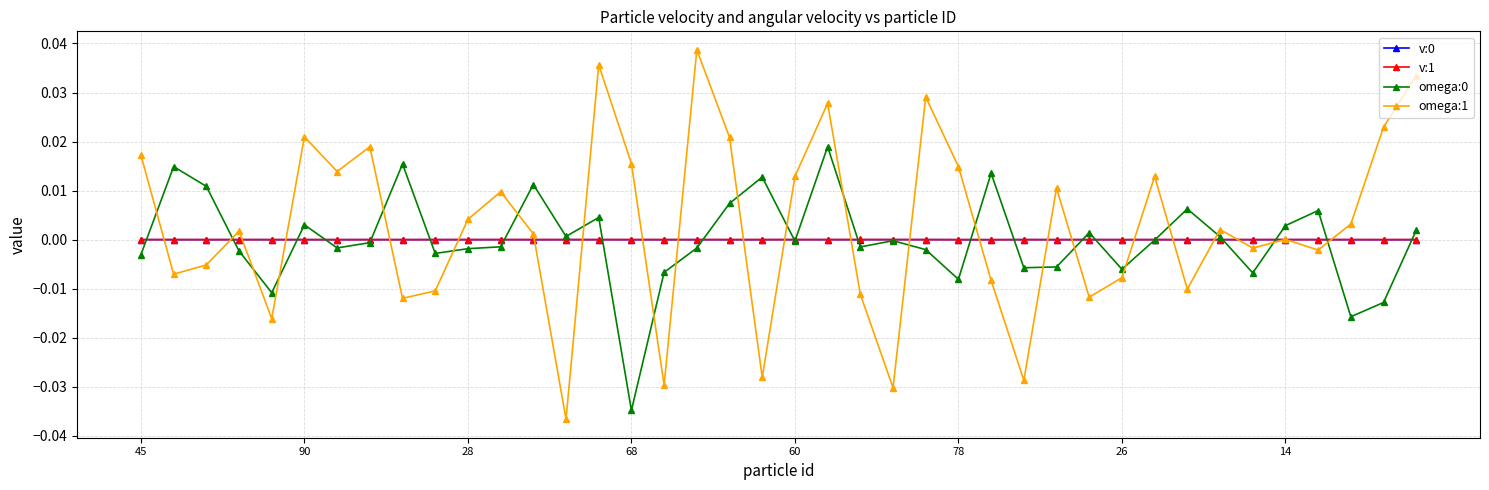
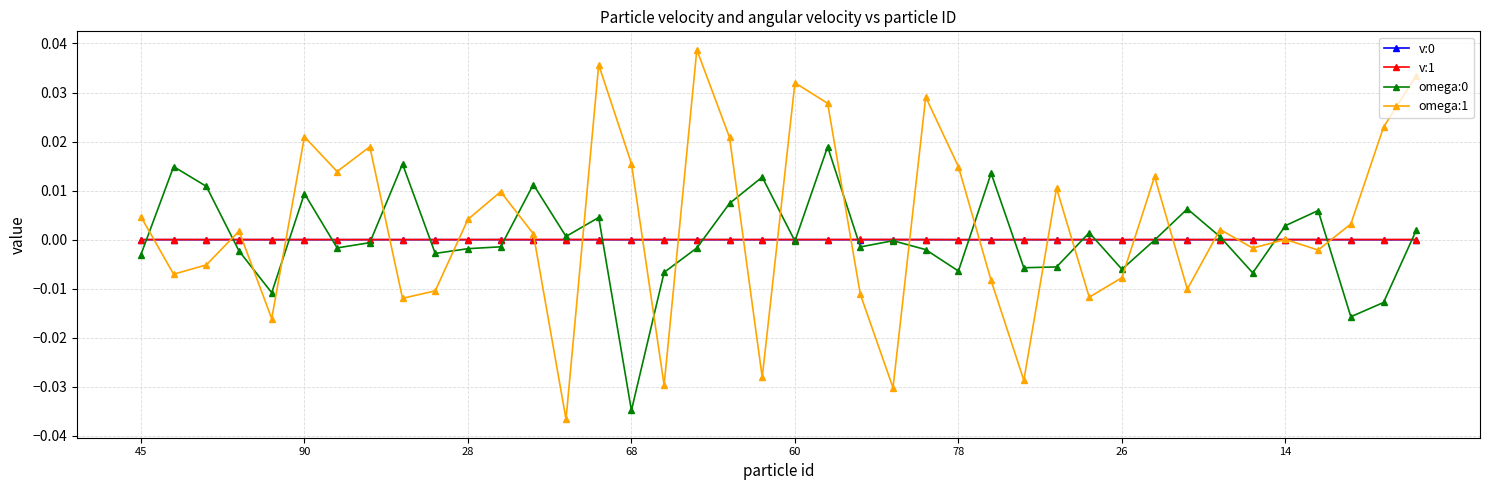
omega:1, 45: 0.017 -> 0.005
omega:0, 90: 0.003 -> 0.009
omega:1, 60: 0.013 -> 0.032
omega:0, 78: -0.008 -> -0.006
